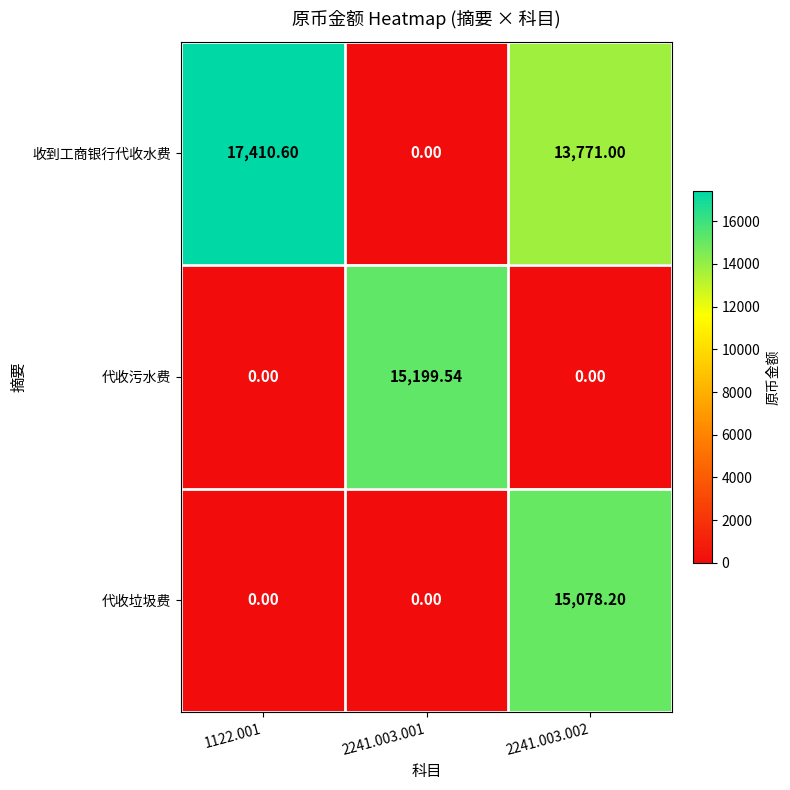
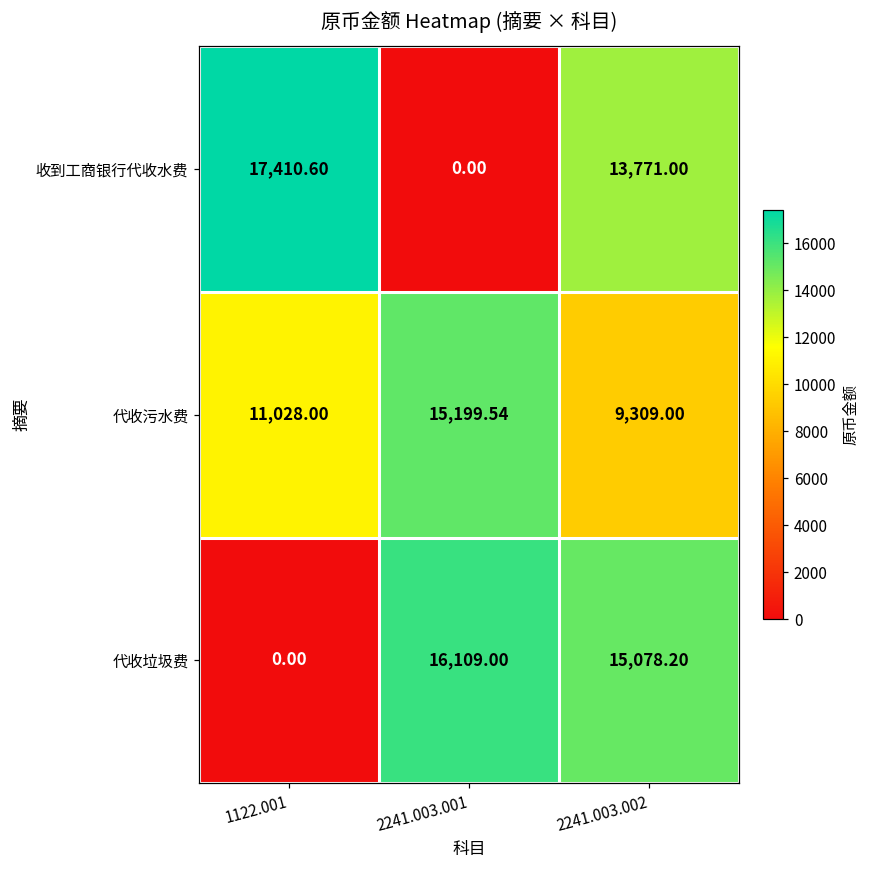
代收污水费, 1122.001: 0.00 -> 11,028.00
代收污水费, 2241.003.002: 0.00 -> 9,309.00
代收垃圾费, 2241.003.001: 0.00 -> 16,109.00
